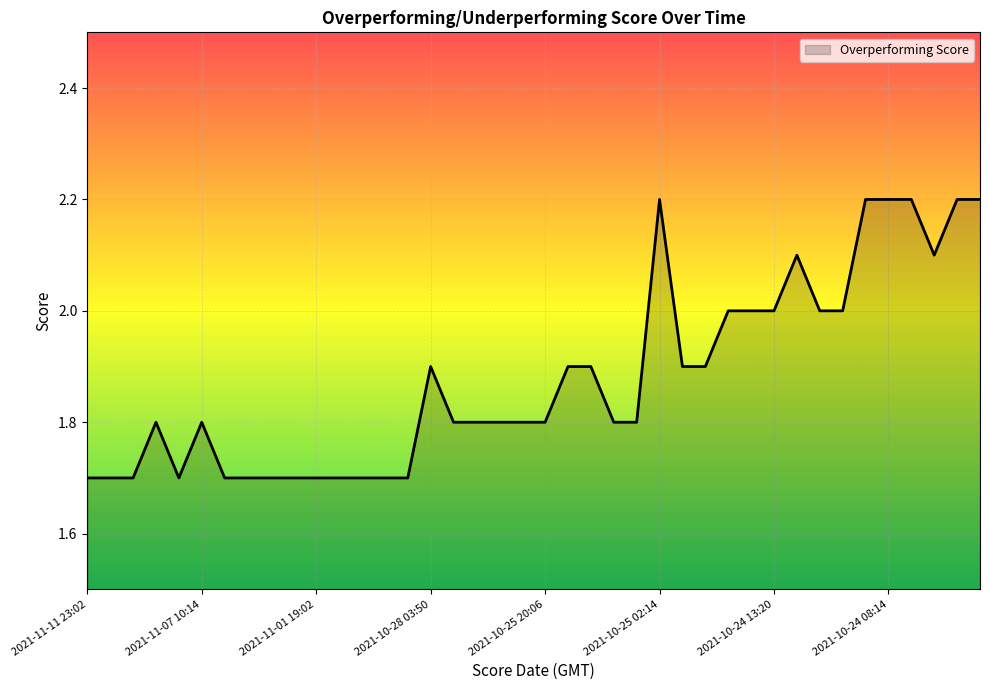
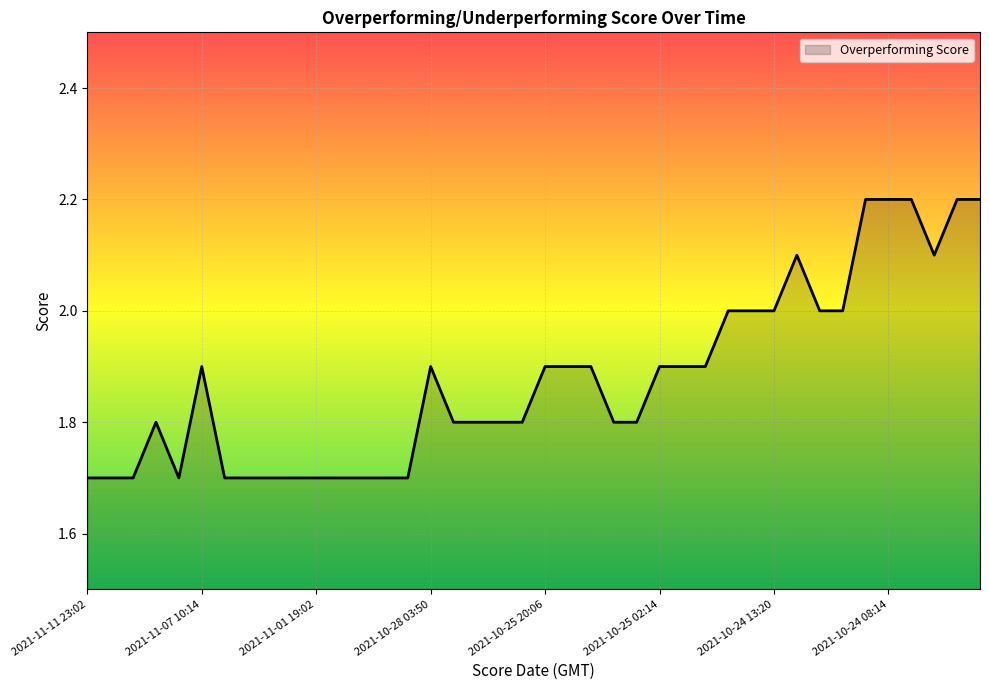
2021-11-07 10:14: 1.8 -> 1.9
2021-10-25 20:06: 1.8 -> 1.9
2021-10-25 02:14: 2.2 -> 1.9
